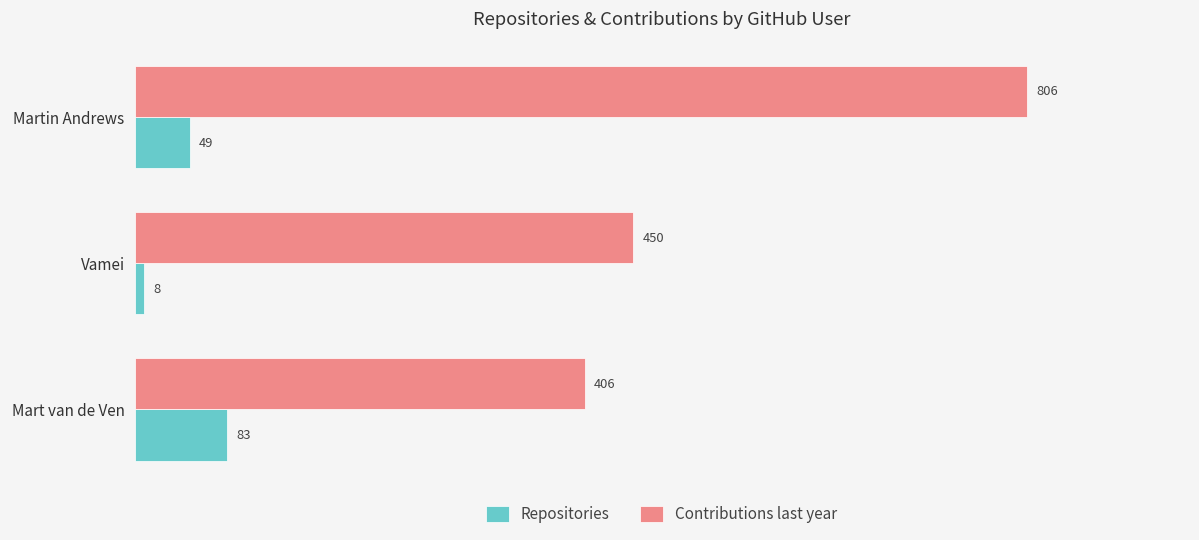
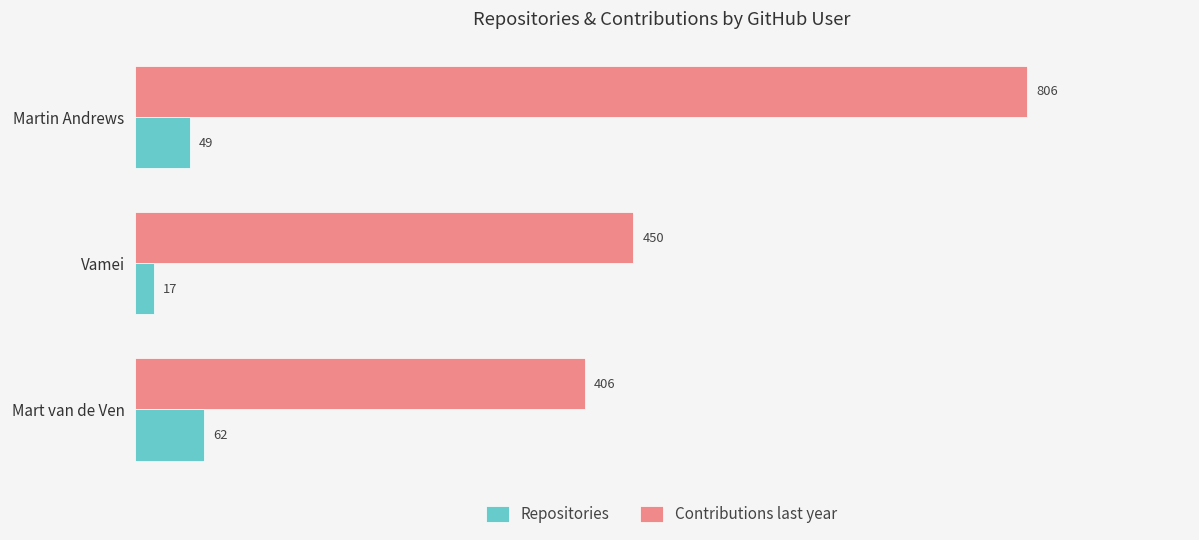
Repositories, Vamei: 8 -> 17
Repositories, Mart van de Ven: 83 -> 62
